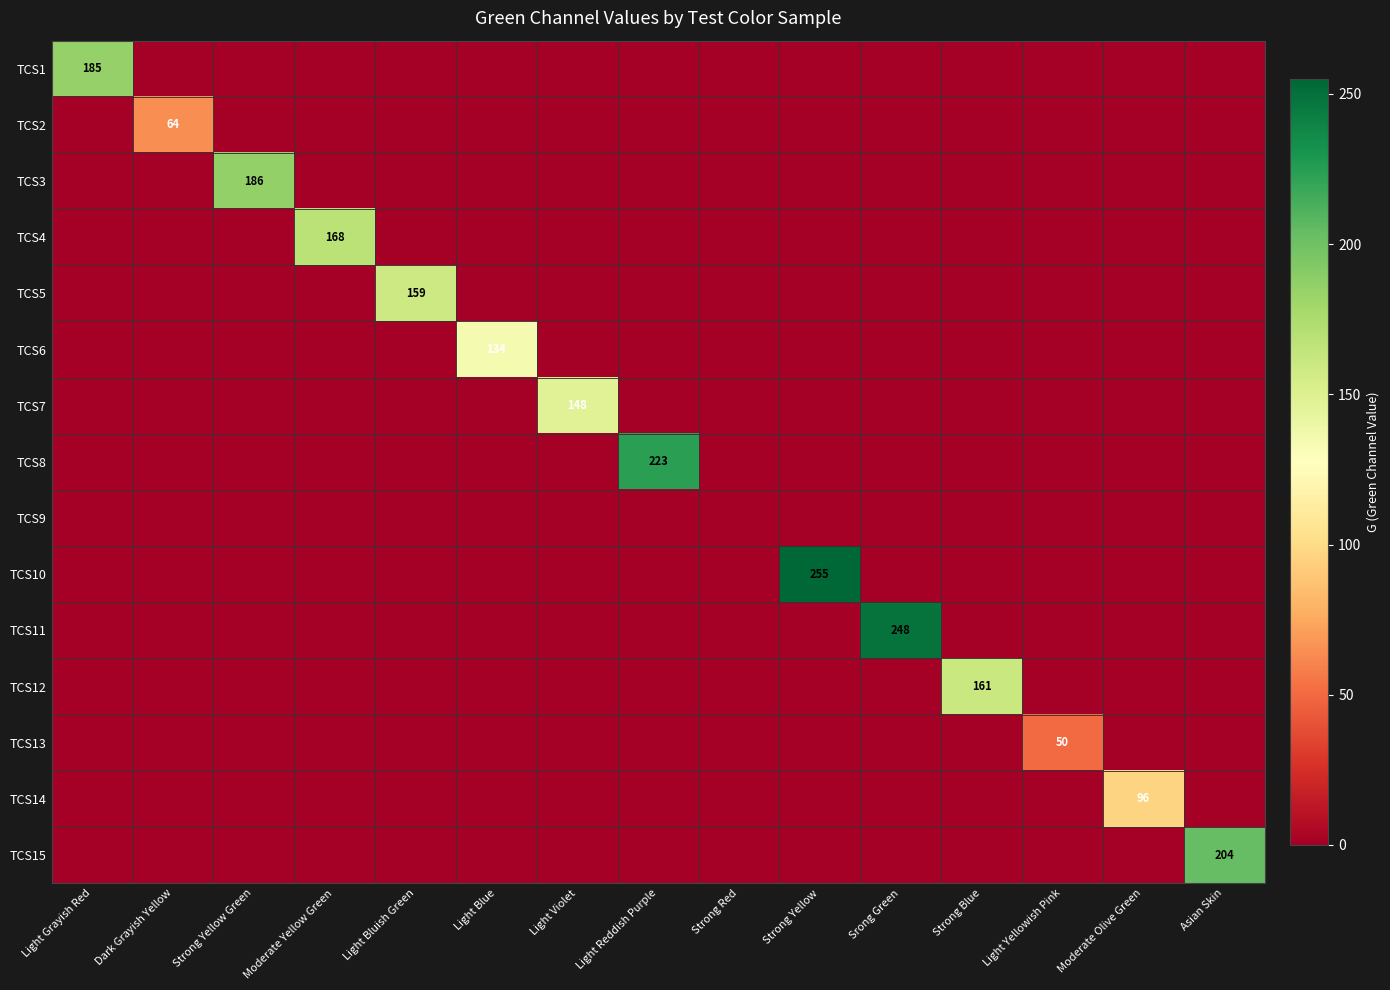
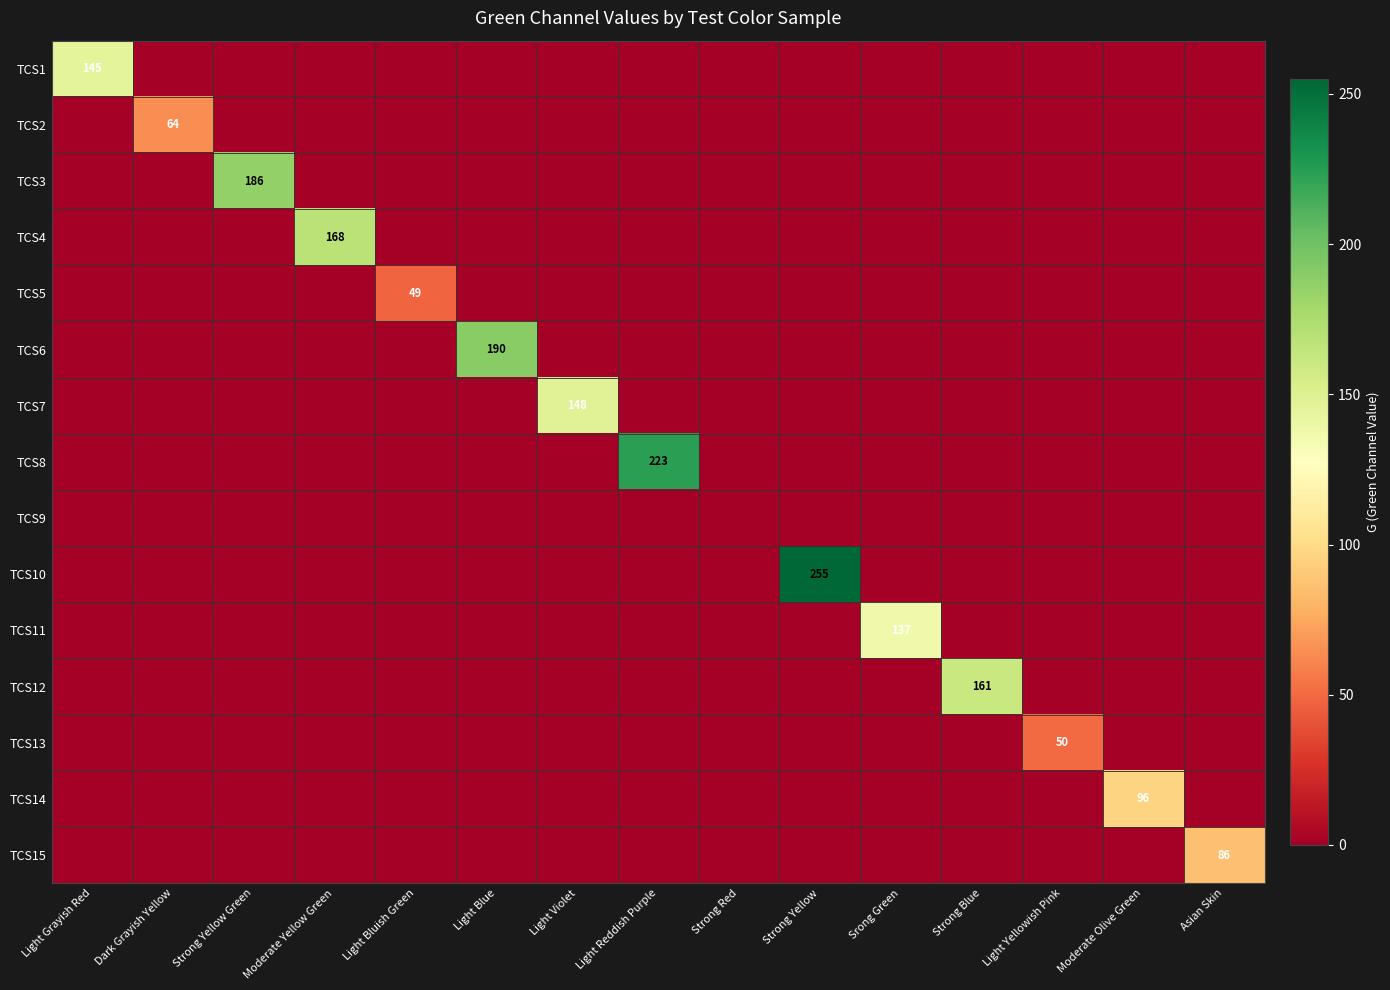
TCS1, Light Grayish Red: 185 -> 145
TCS5, Light Bluish Green: 159 -> 49
TCS6, Light Blue: 134 -> 190
TCS11, Srong Green: 248 -> 137
TCS15, Asian Skin: 204 -> 86
